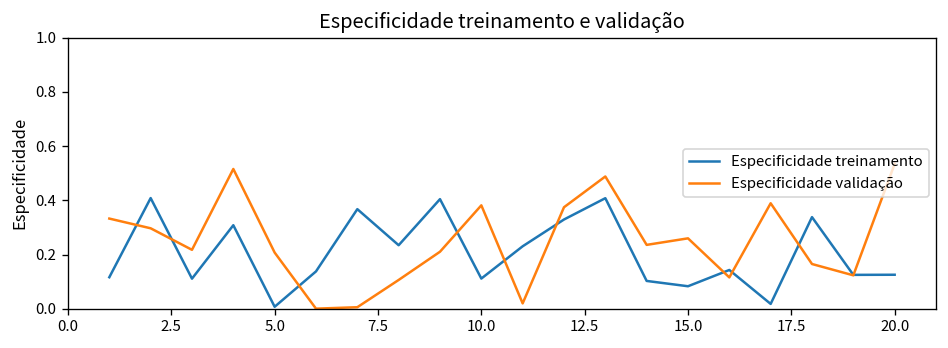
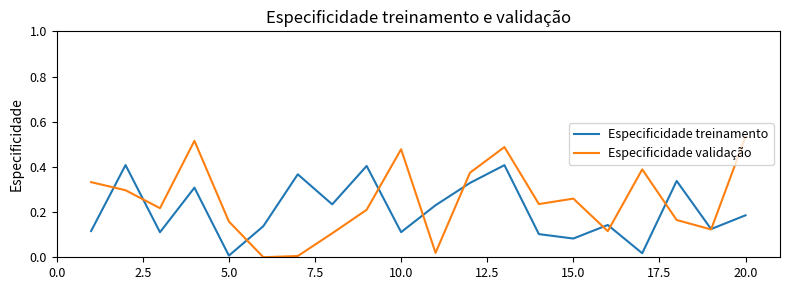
Especificidade validação, 5.0: 0.21 -> 0.16
Especificidade validação, 10.0: 0.38 -> 0.48
Especificidade treinamento, 20.0: 0.13 -> 0.19
